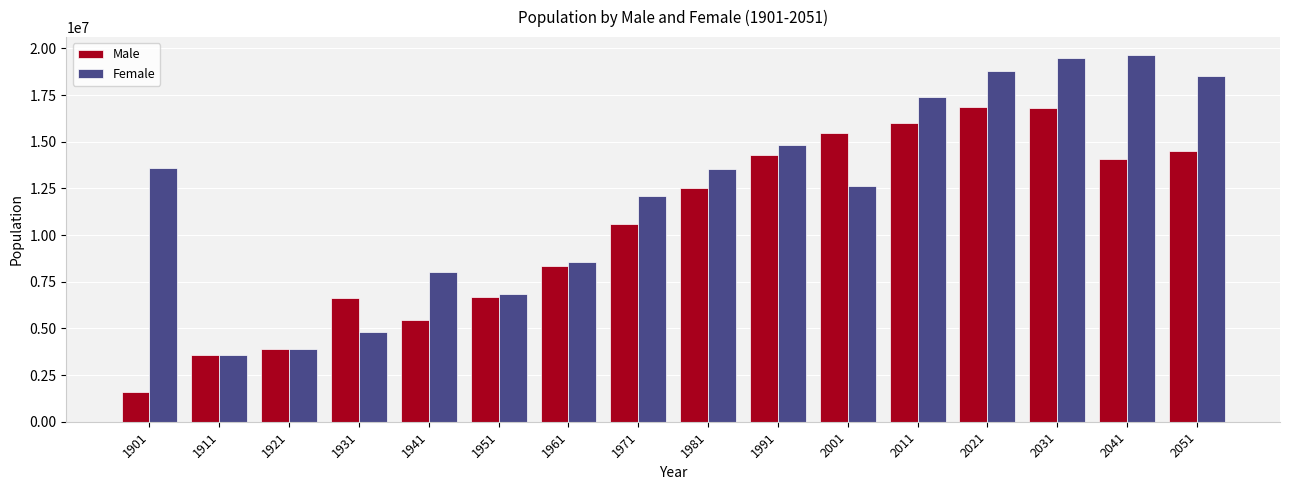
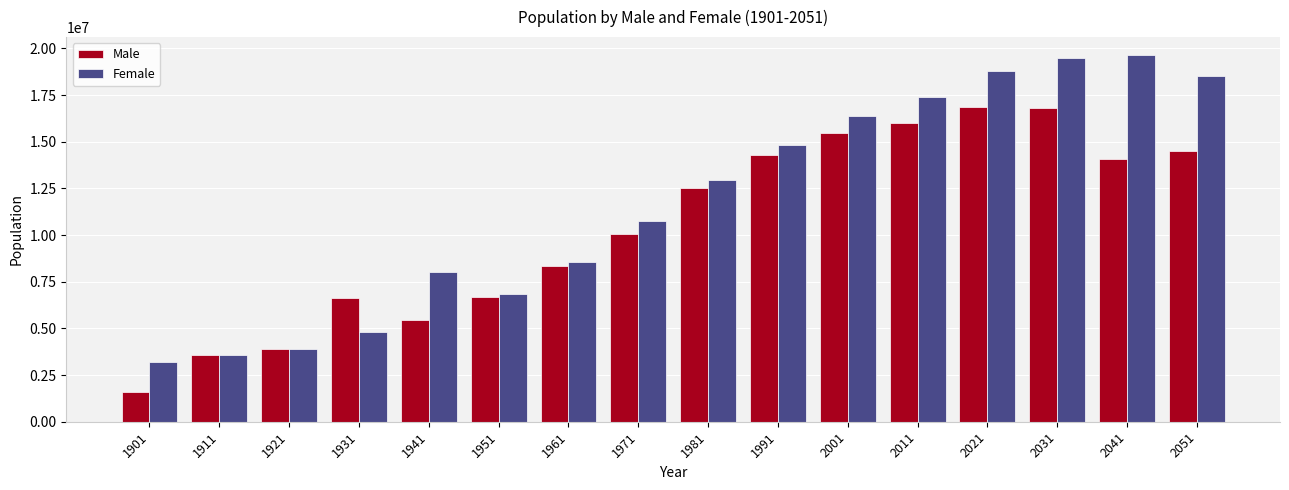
Female, 1901: 13600000 -> 3200000
Male, 1971: 10600000 -> 10100000
Female, 1971: 12100000 -> 10800000
Female, 1981: 13500000 -> 12900000
Female, 2001: 12600000 -> 16400000
